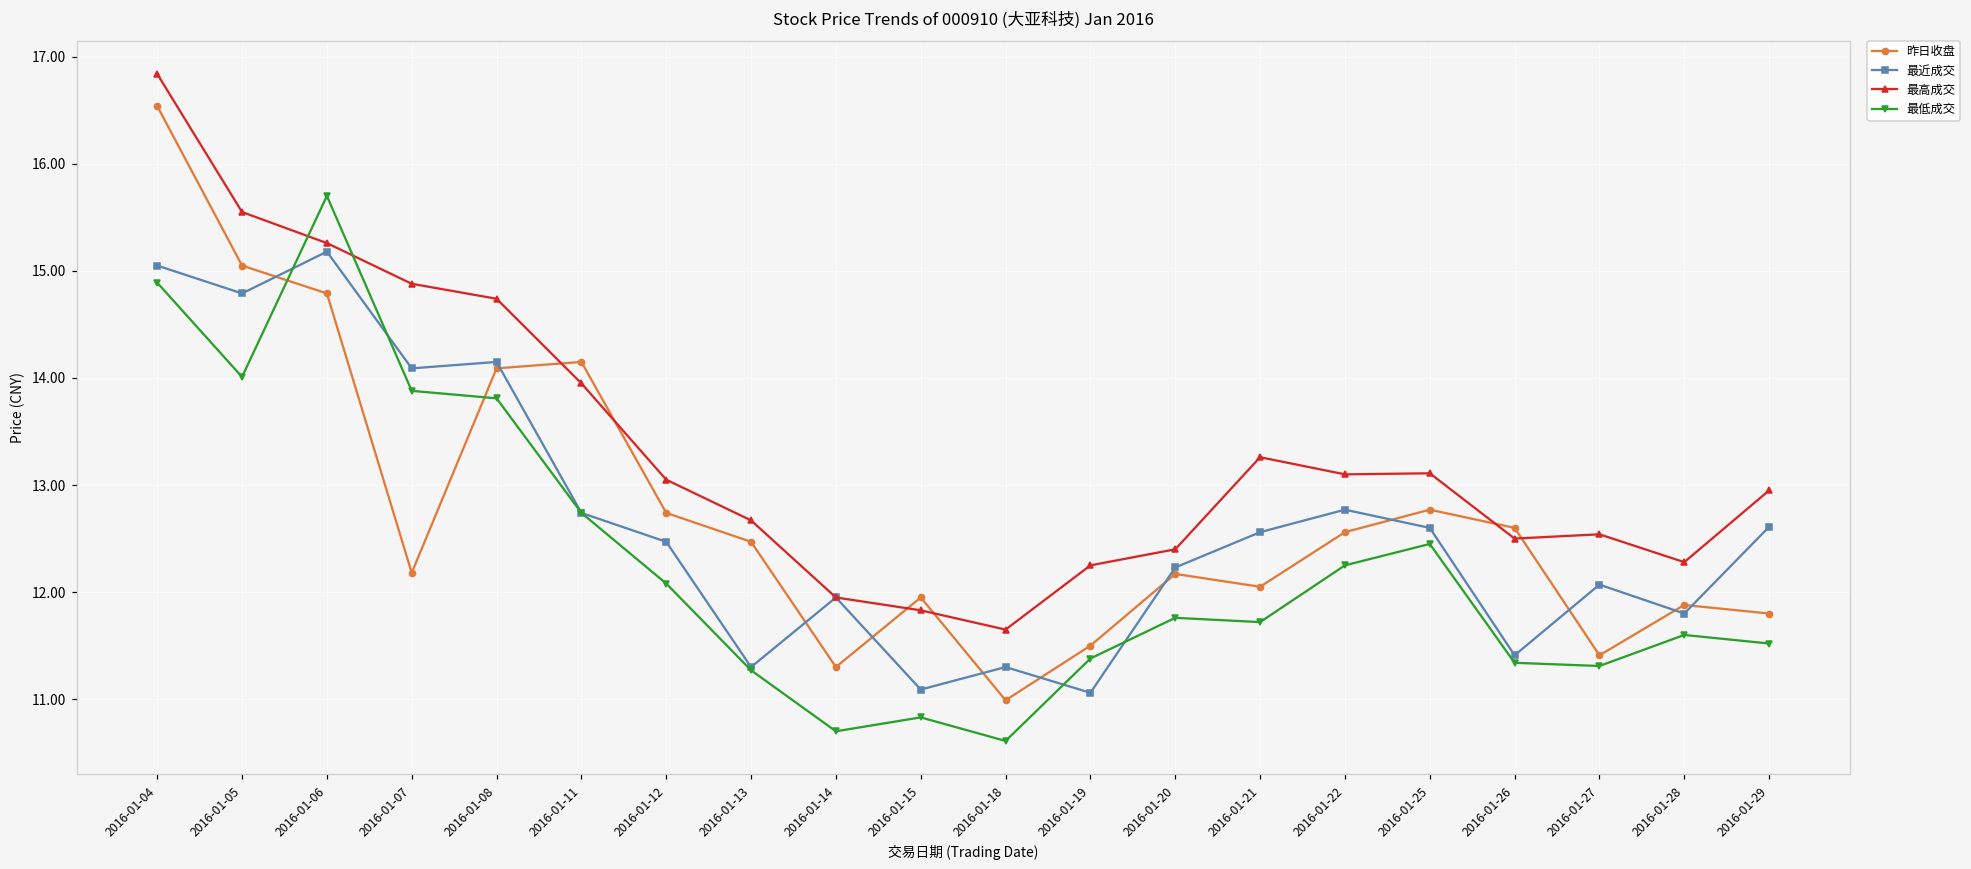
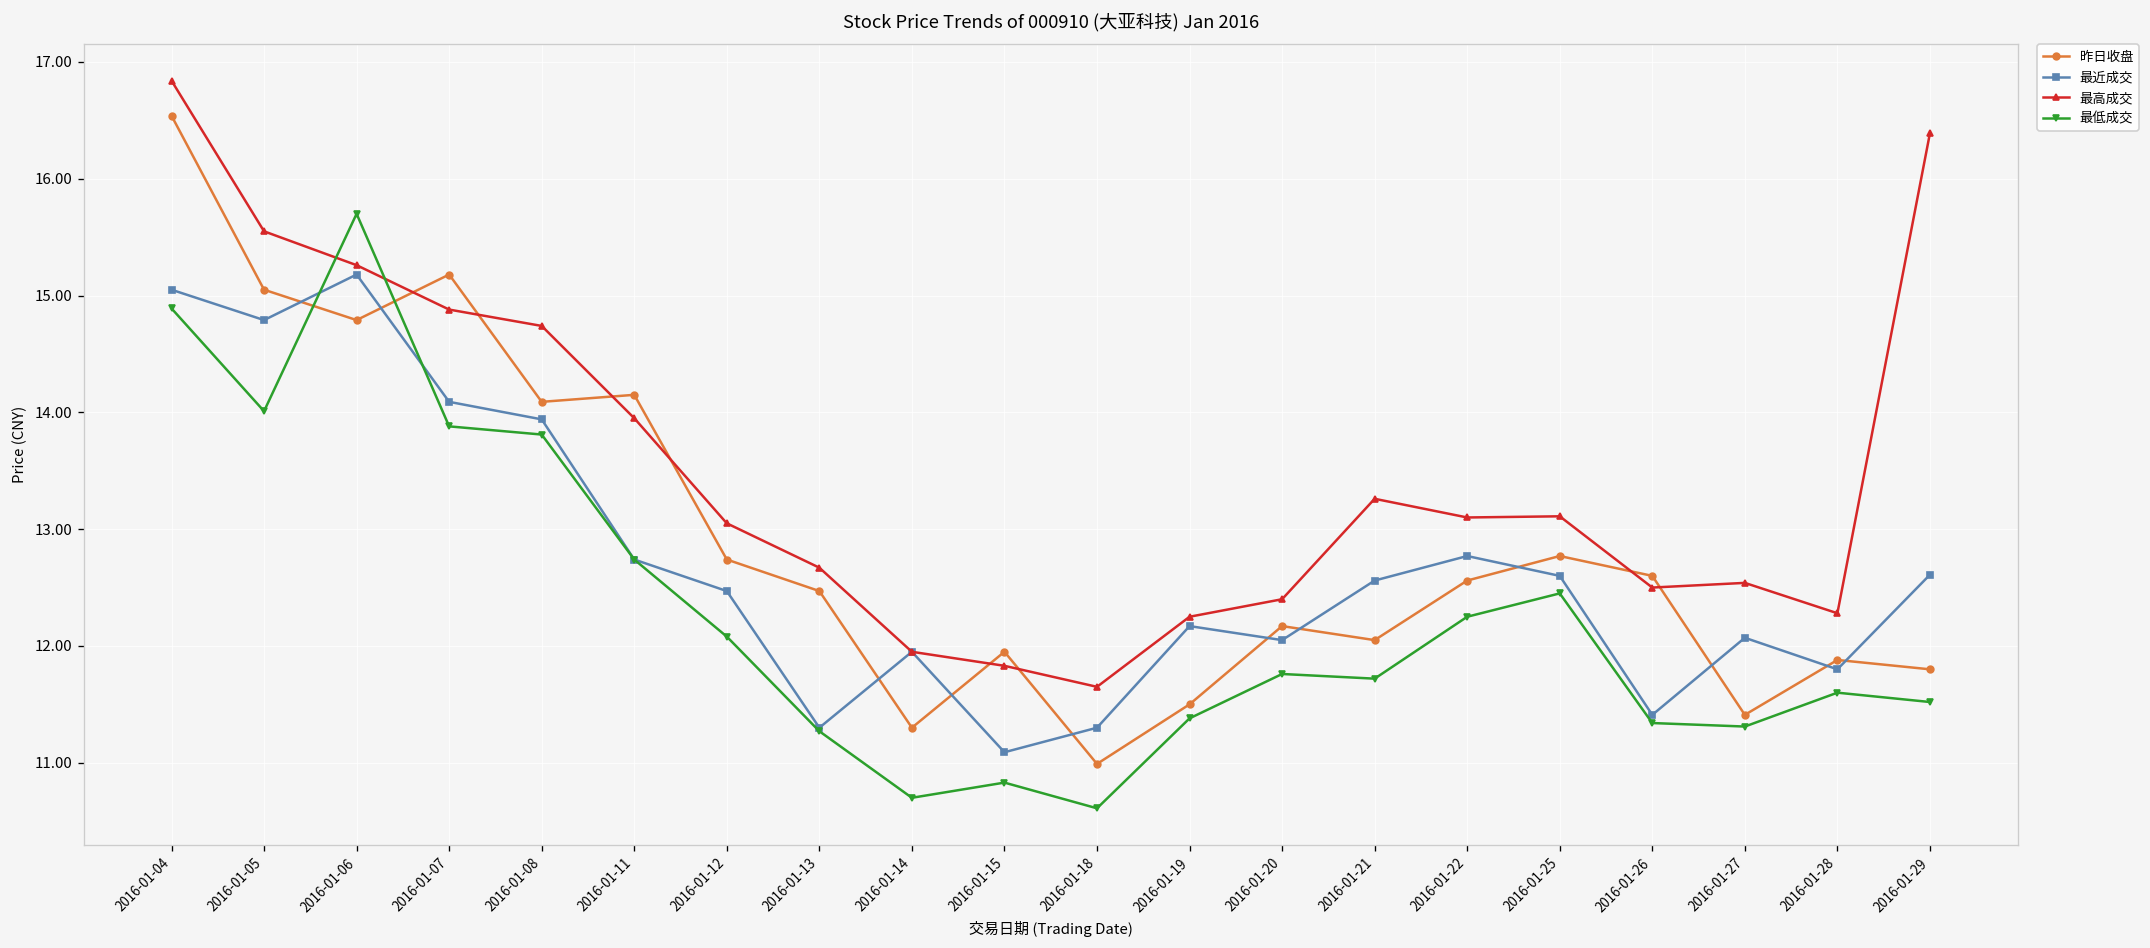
昨日收盘, 2016-01-07: 12.2 -> 15.2
最近成交, 2016-01-08: 14.2 -> 13.9
最近成交, 2016-01-19: 11.1 -> 12.2
最近成交, 2016-01-20: 12.2 -> 12.1
最高成交, 2016-01-29: 13.0 -> 16.4
